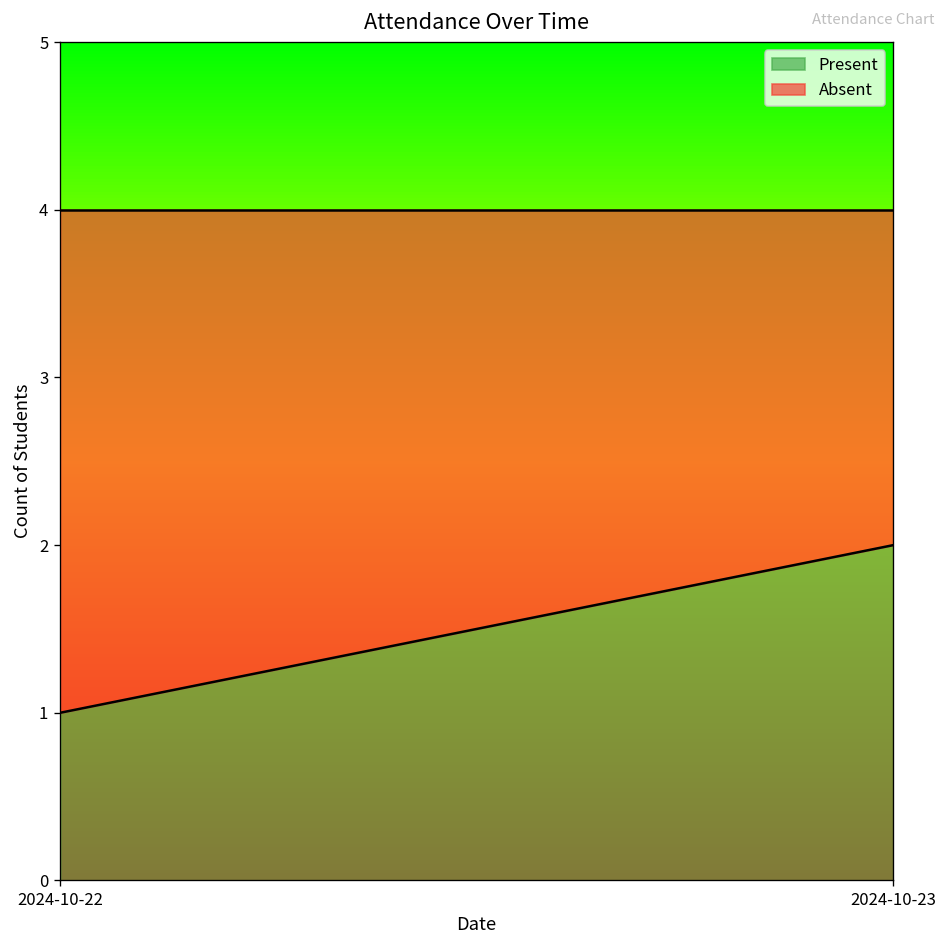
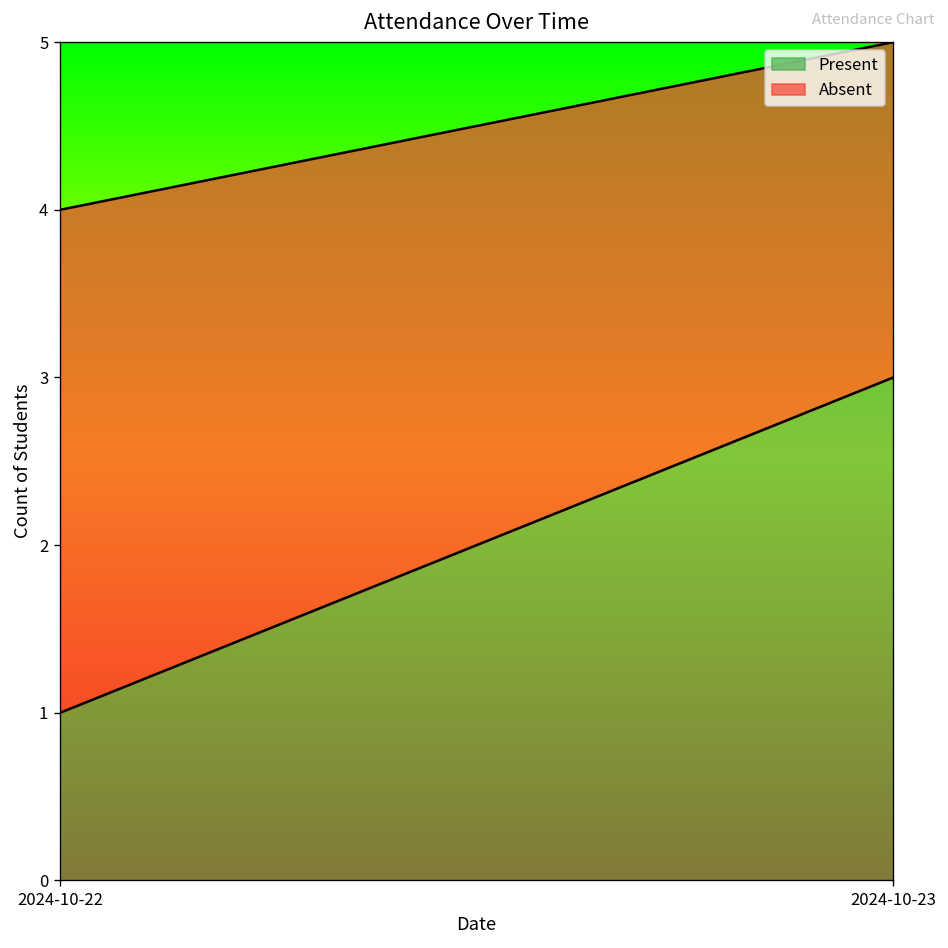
Present, 2024-10-23: 2 -> 3
